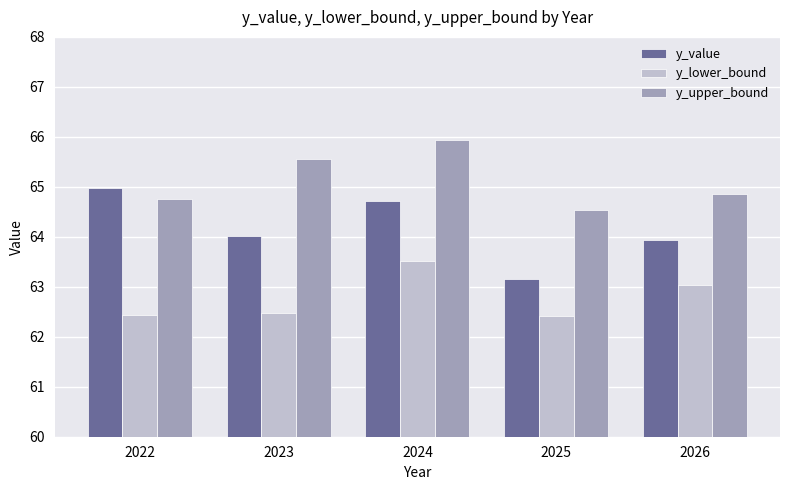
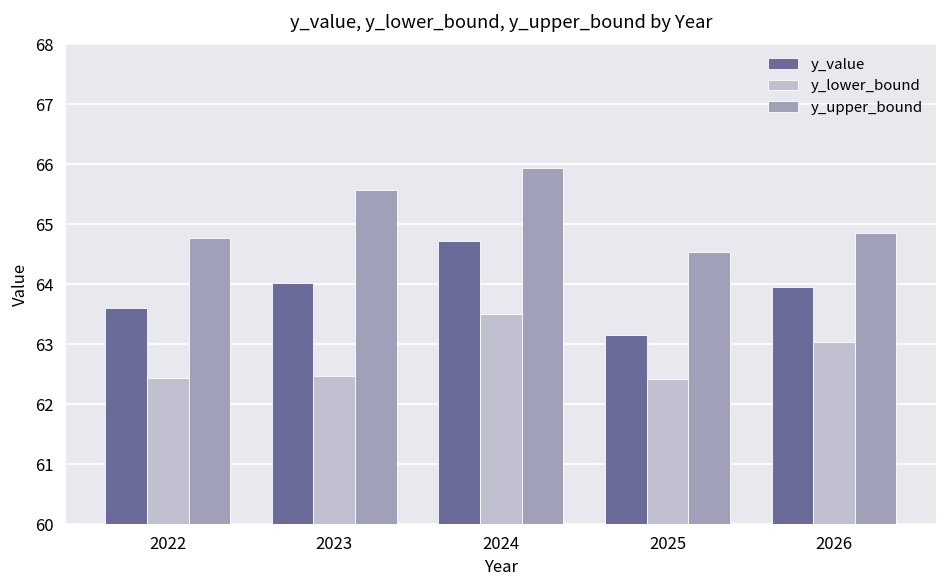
y_value, 2022: 65.0 -> 63.6
